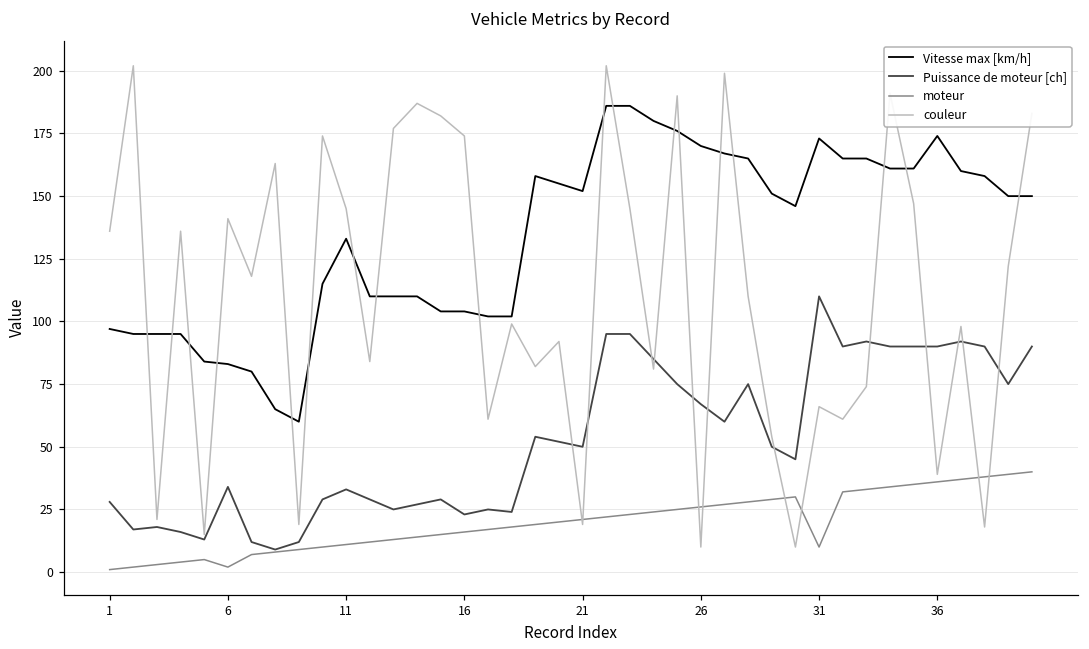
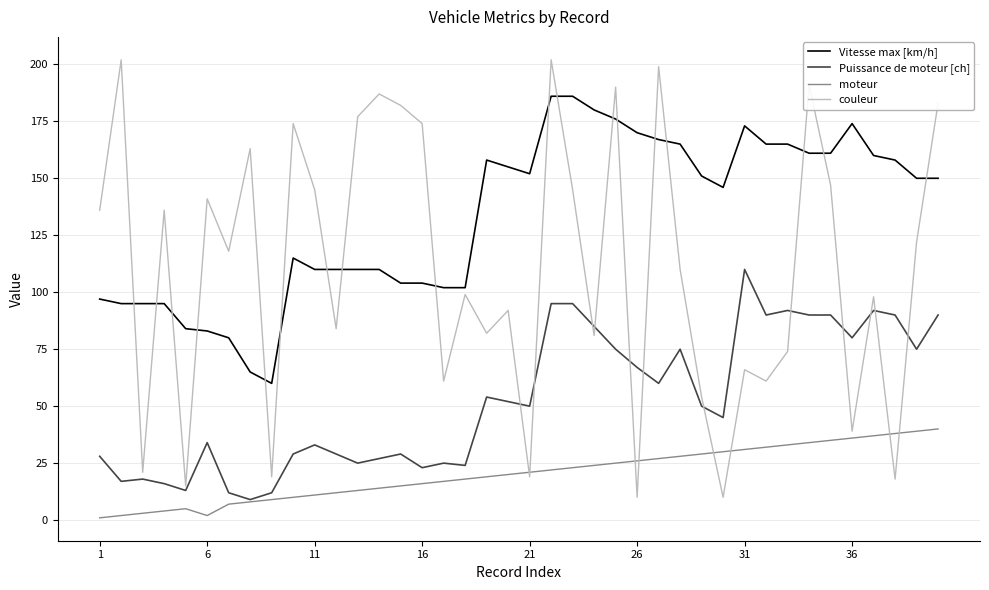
Vitesse max [km/h], 11: 133 -> 110
moteur, 31: 10 -> 31
Puissance de moteur [ch], 36: 90 -> 80
